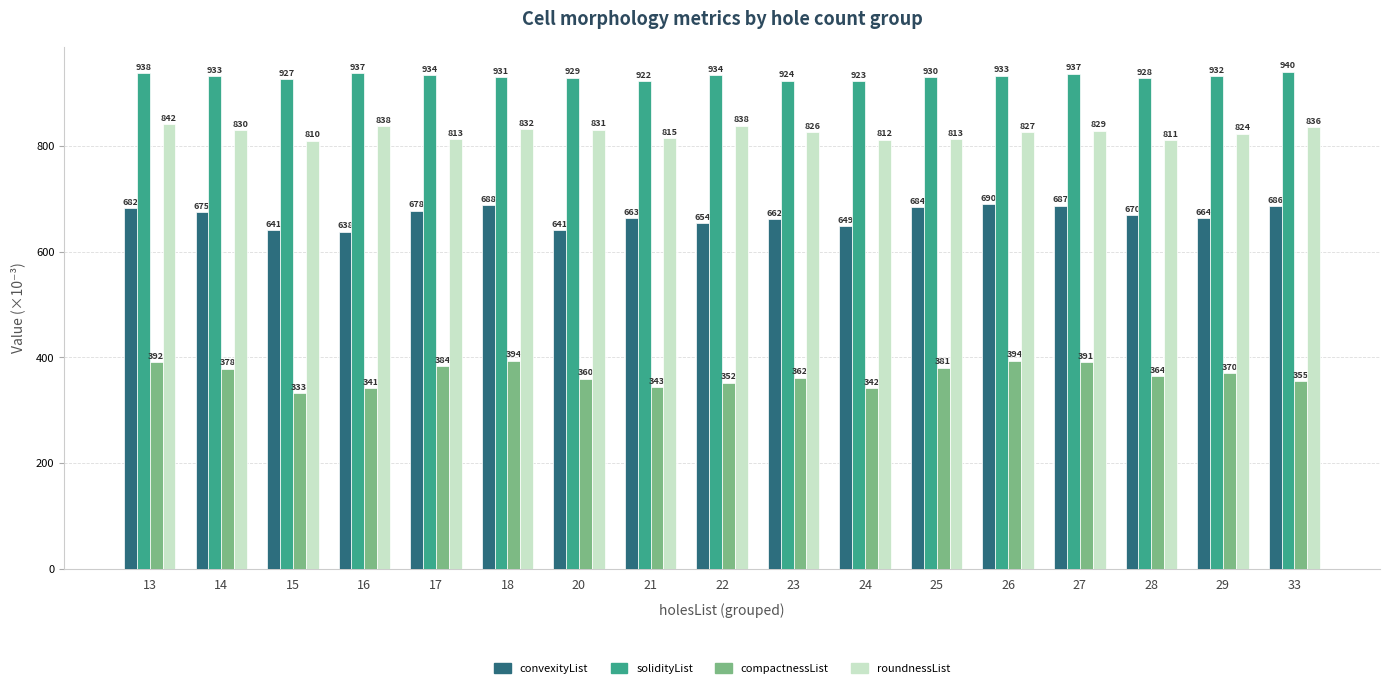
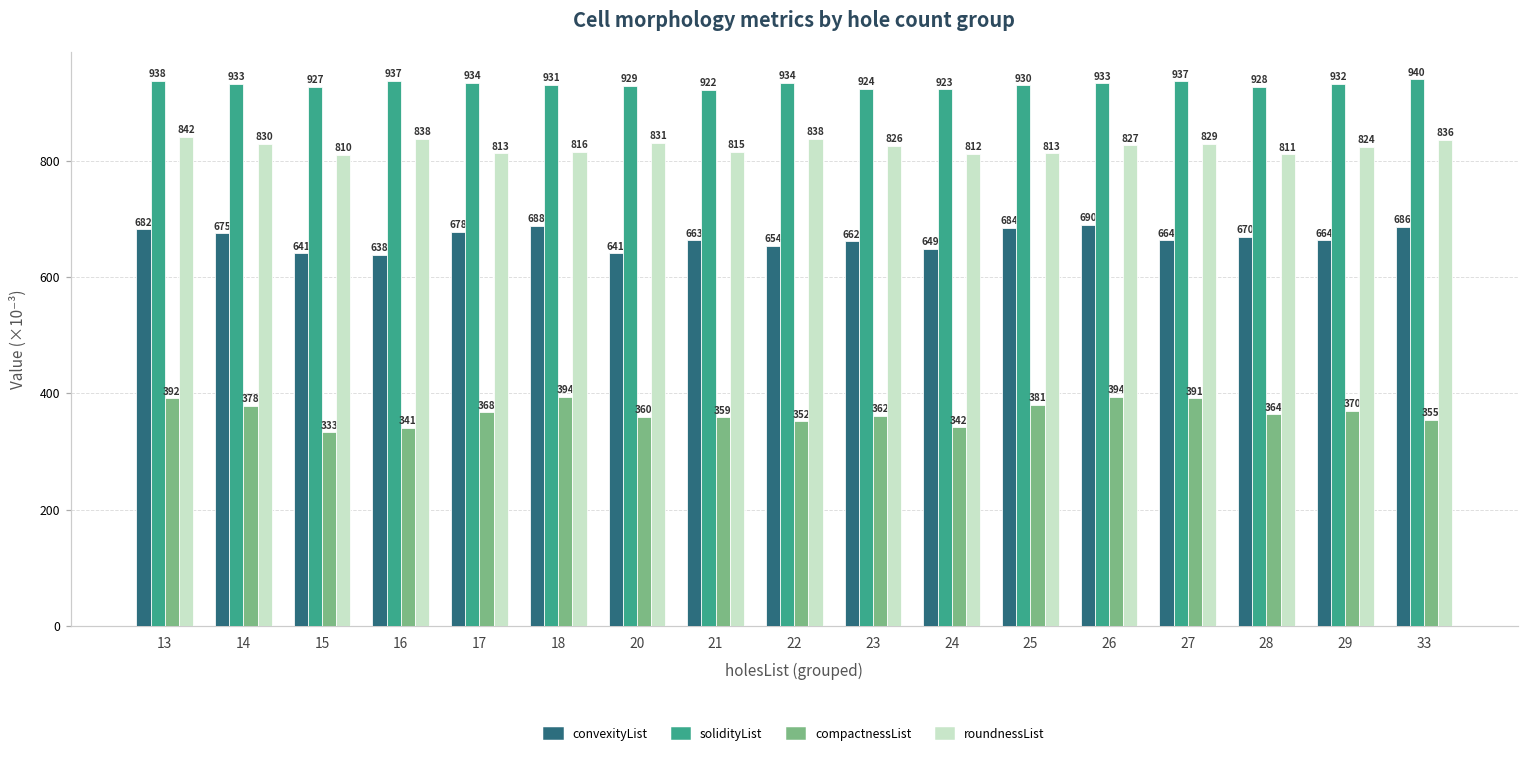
compactnessList, 17: 384 -> 368
roundnessList, 18: 832 -> 816
compactnessList, 21: 343 -> 359
convexityList, 27: 687 -> 664
